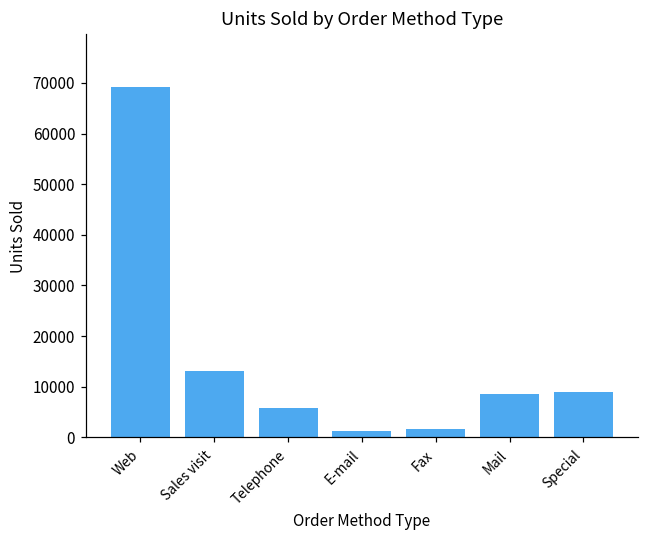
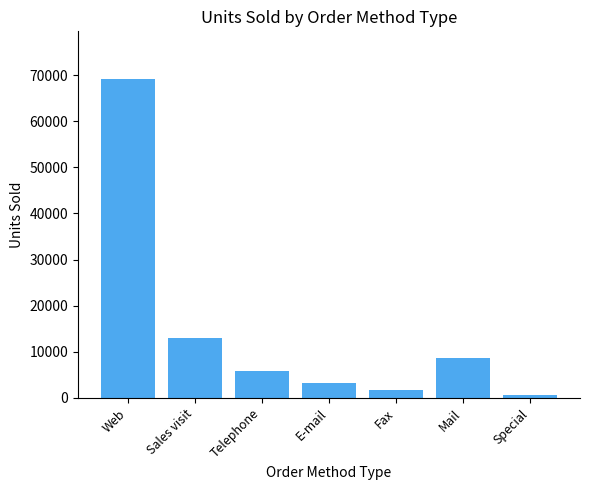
E-mail: 1000 -> 3000
Special: 9000 -> 1000
